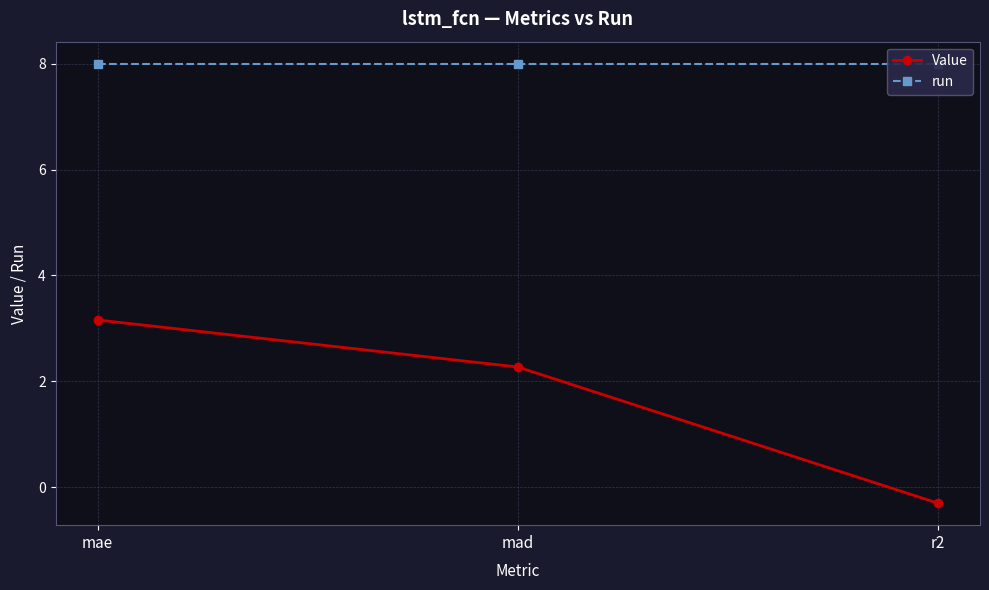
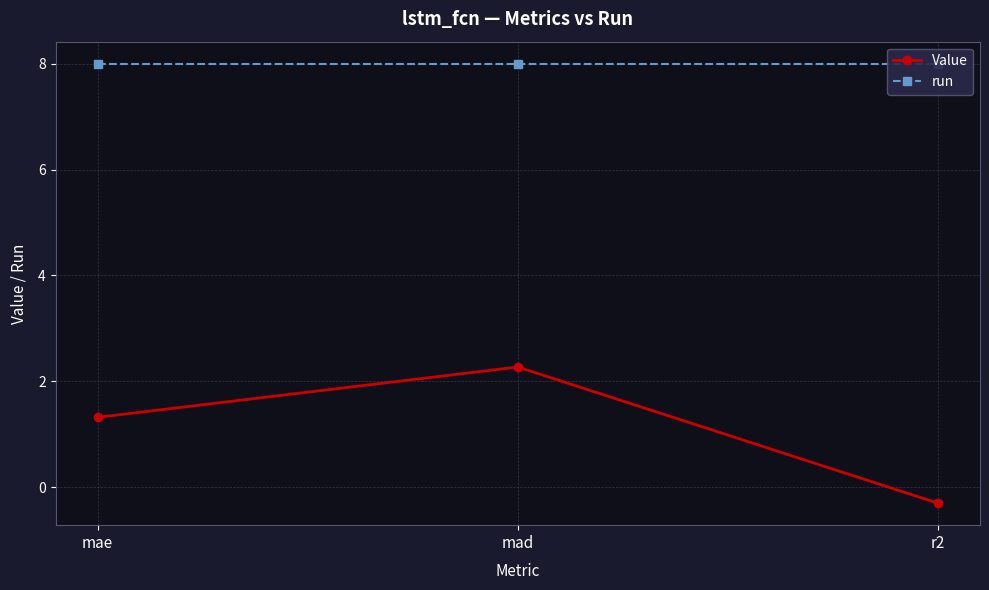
Value, mae: 3.2 -> 1.3
